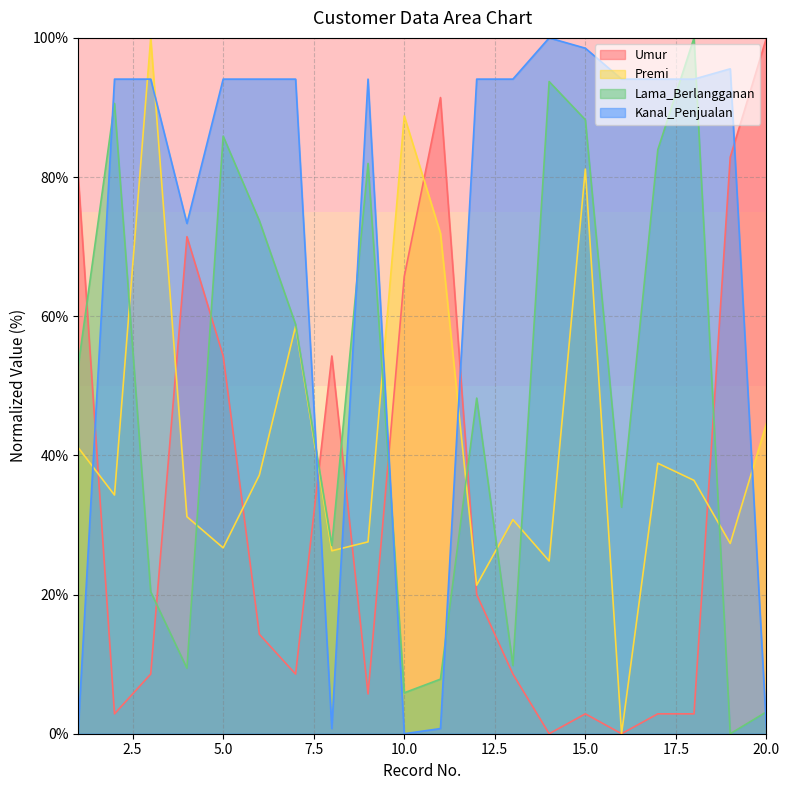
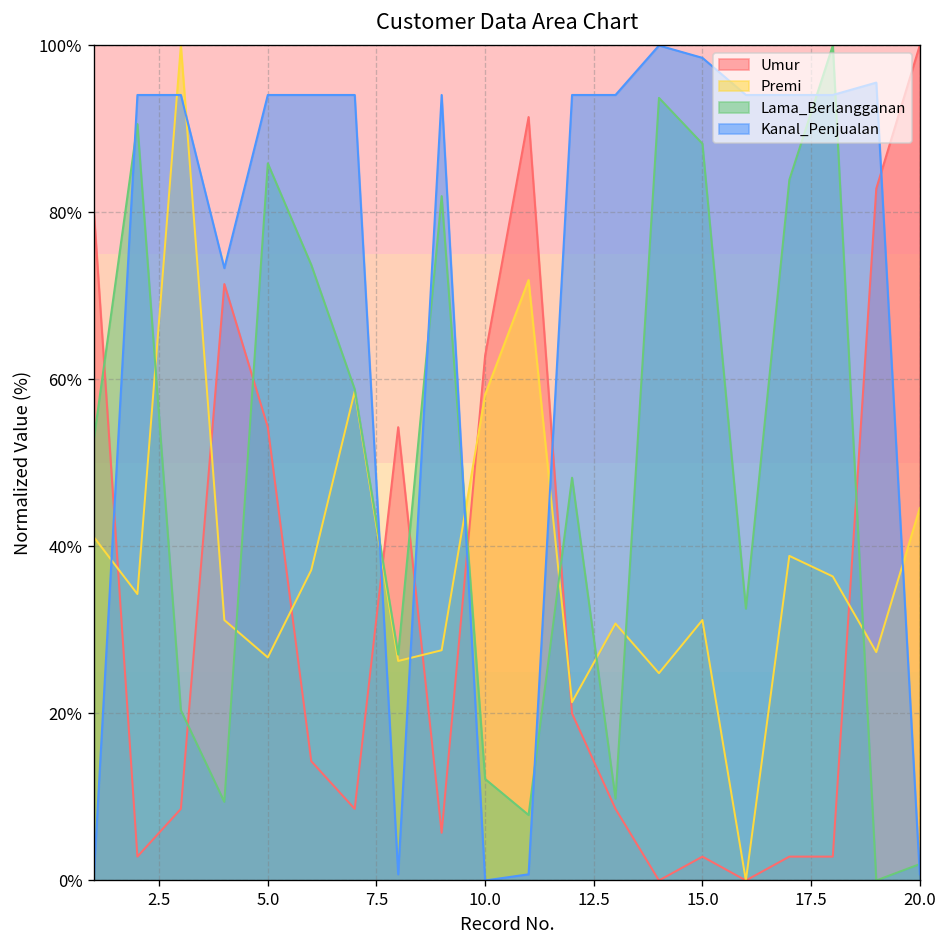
Umur, 10.0: 66% -> 63%
Premi, 10.0: 89% -> 58%
Lama_Berlangganan, 10.0: 6% -> 12%
Premi, 15.0: 81% -> 31%
Lama_Berlangganan, 20.0: 3% -> 2%
